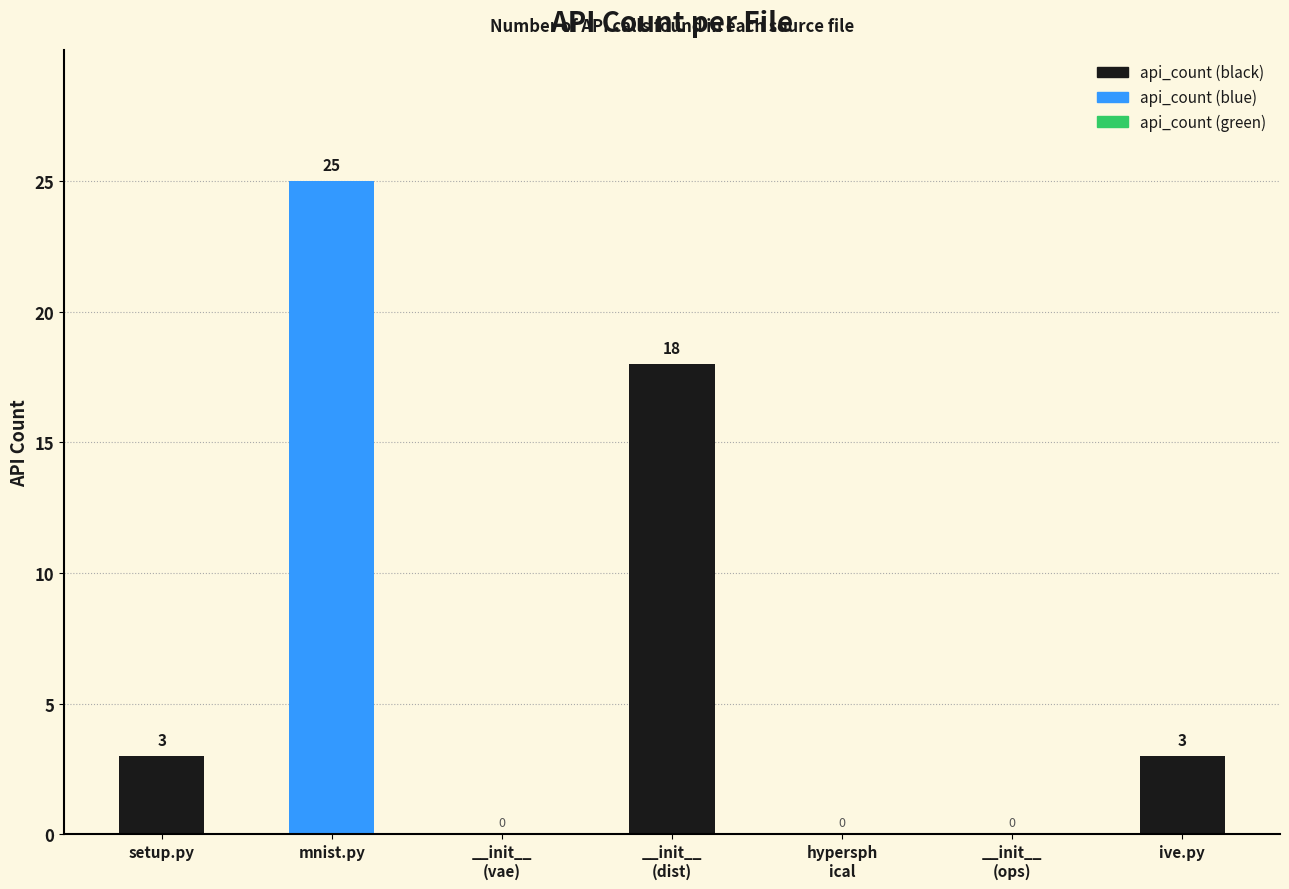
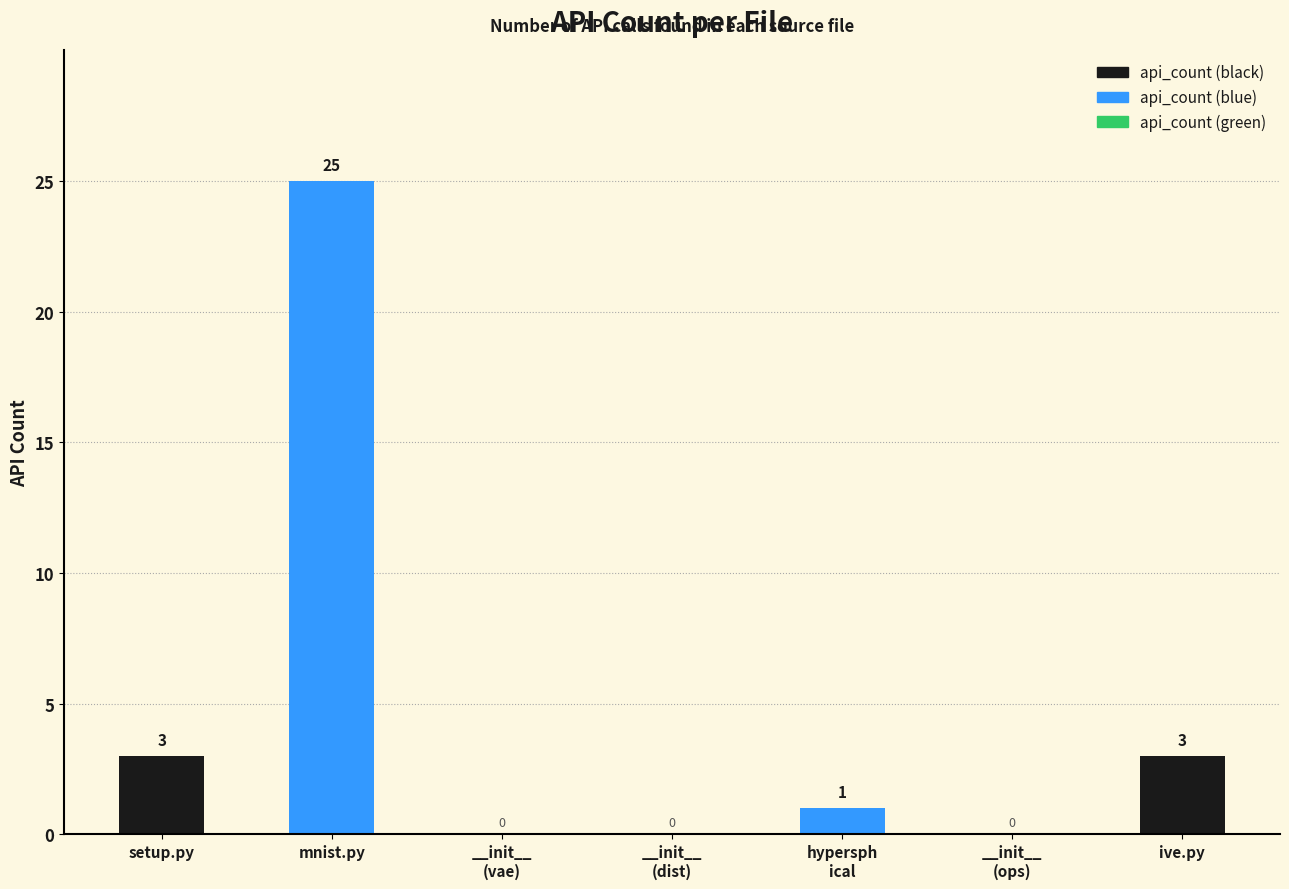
__init__ (dist): 18 -> 0
hypersph ical: 0 -> 1
